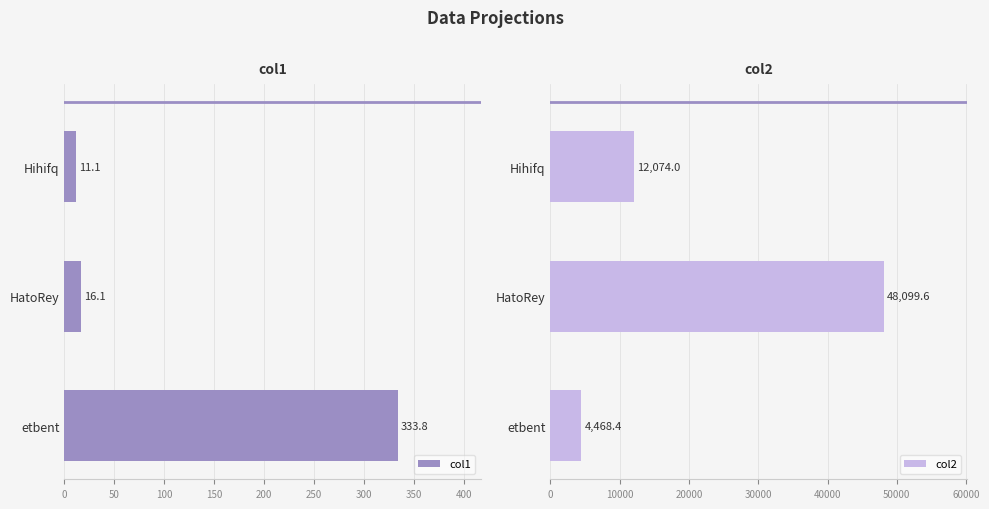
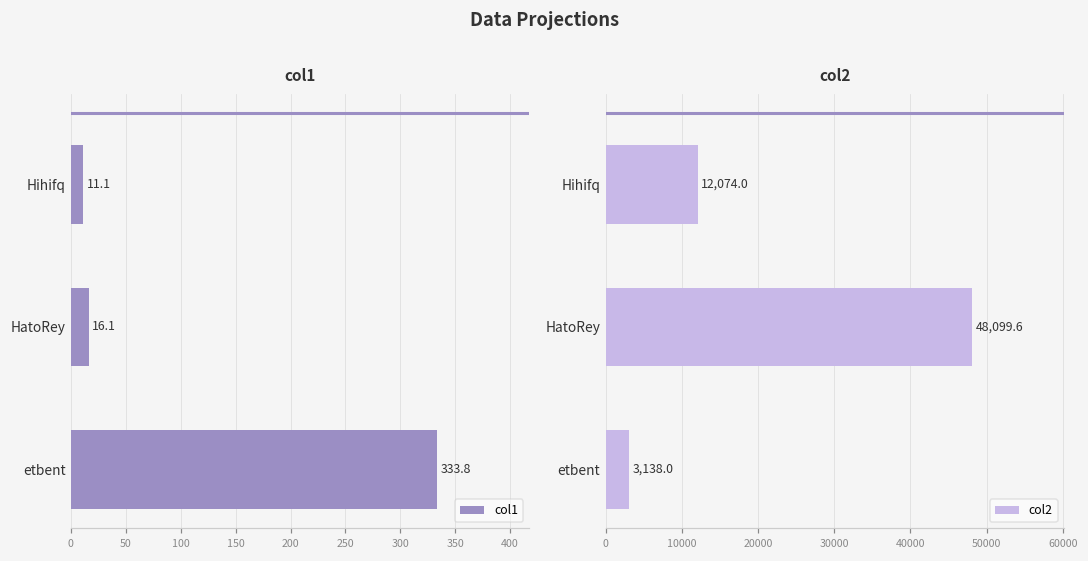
col2, etbent: 4,468.4 -> 3,138.0
